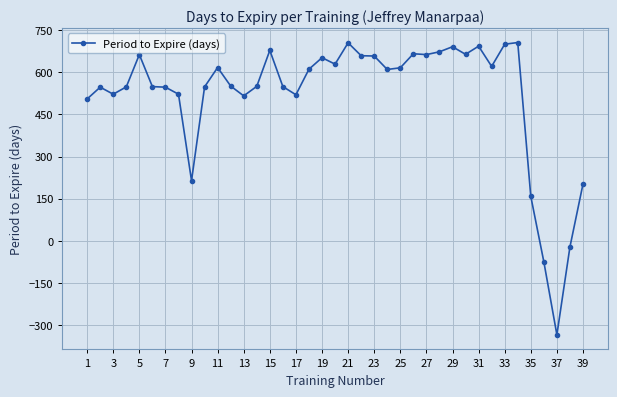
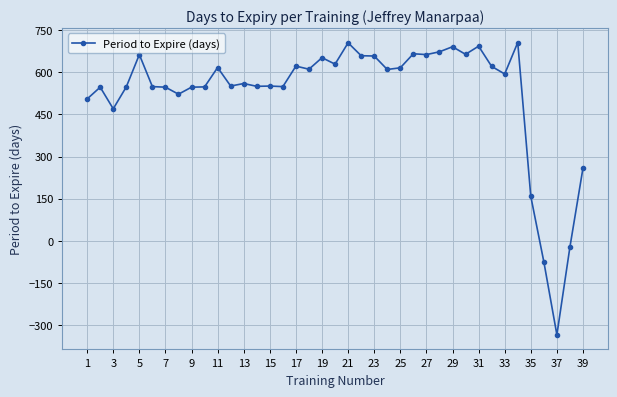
3: 520 -> 470
9: 210 -> 550
13: 520 -> 560
15: 680 -> 550
17: 520 -> 620
33: 700 -> 590
39: 200 -> 260
